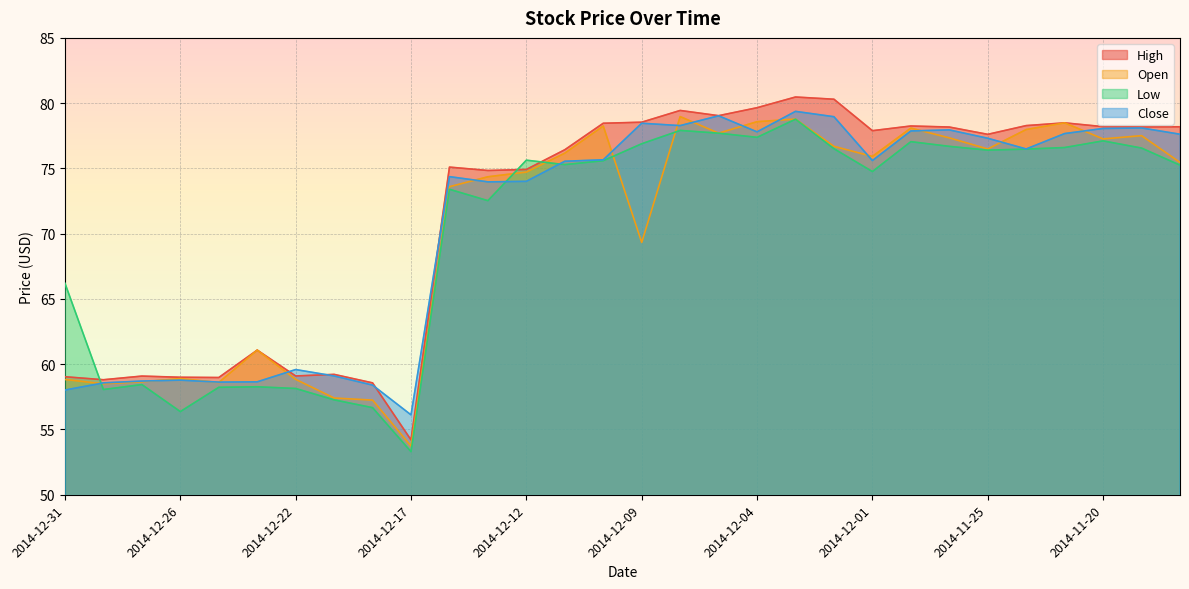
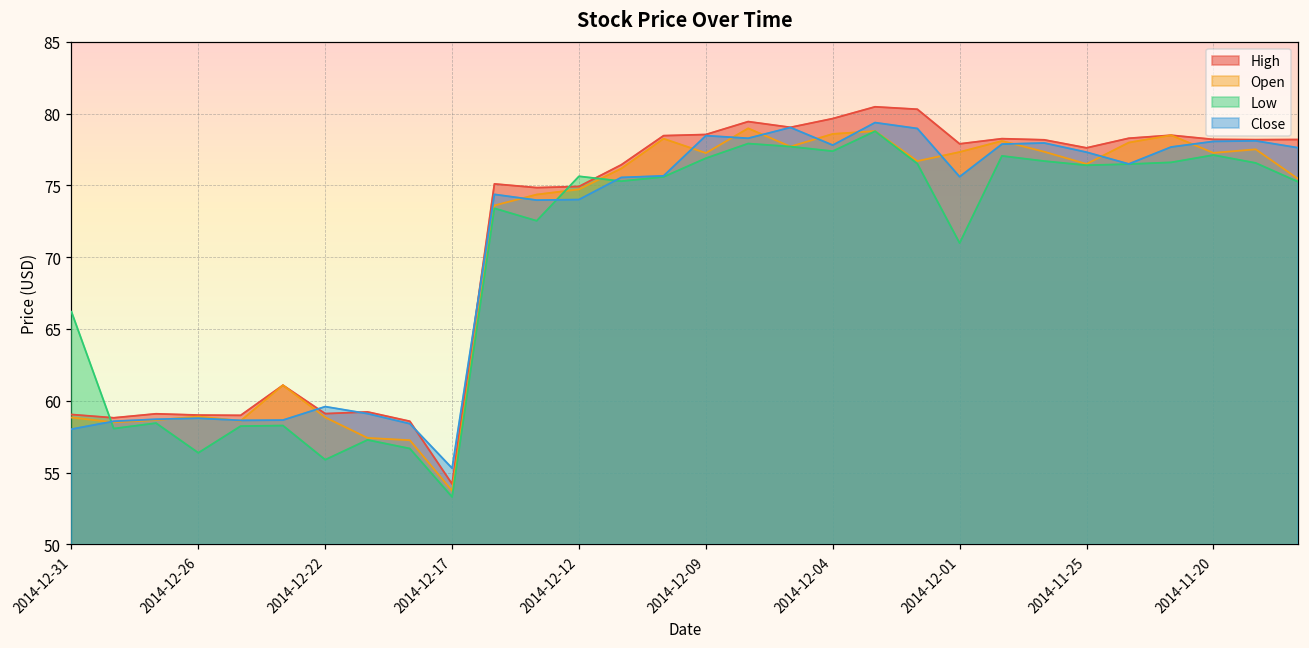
Low, 2014-12-22: 58.1 -> 55.9
Close, 2014-12-17: 56.1 -> 55.3
Open, 2014-12-09: 69.3 -> 77.3
Open, 2014-12-01: 75.9 -> 77.3
Low, 2014-12-01: 74.8 -> 71.0
